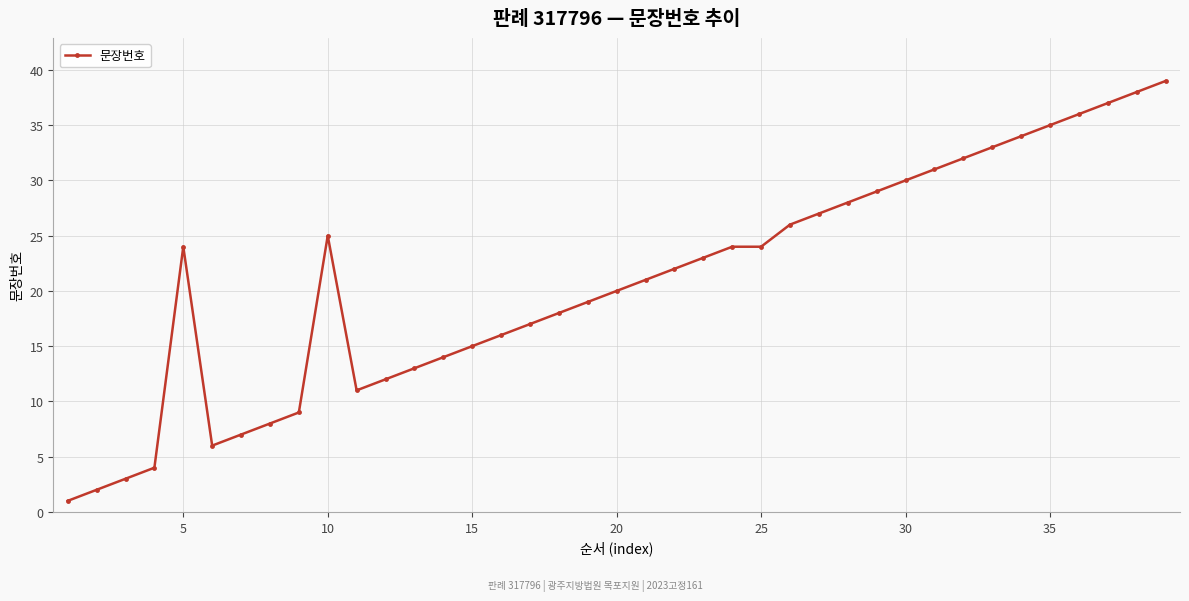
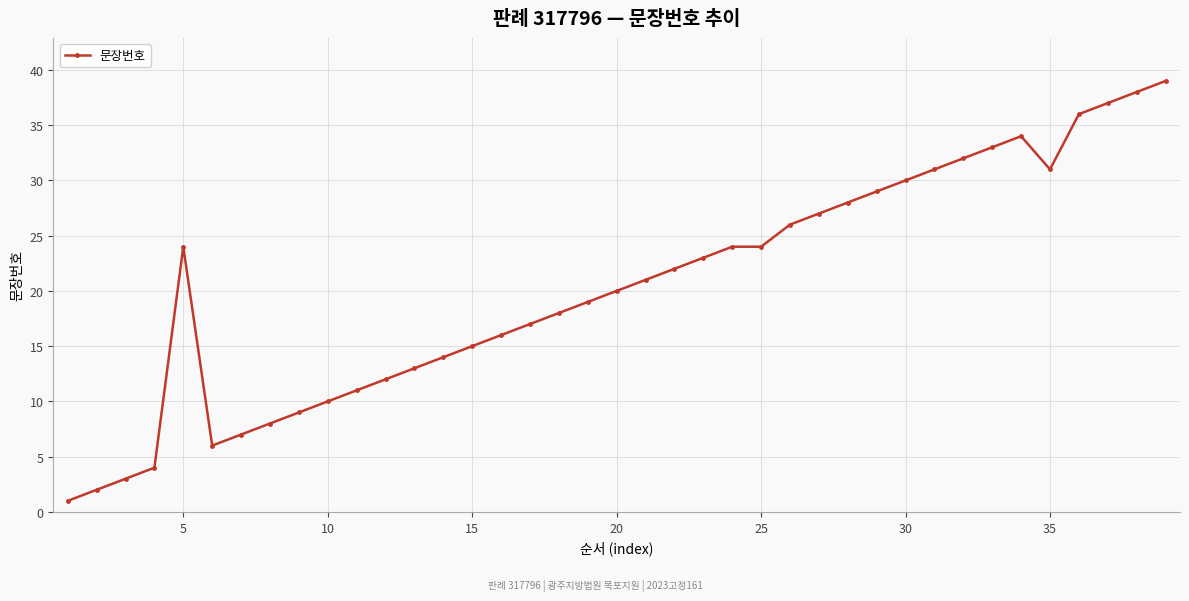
10: 25 -> 10
35: 35 -> 31
